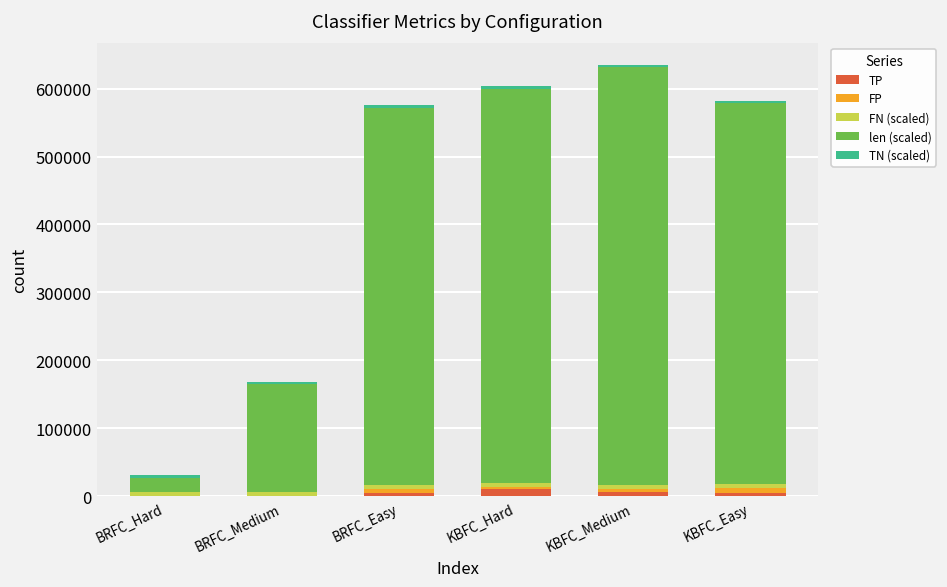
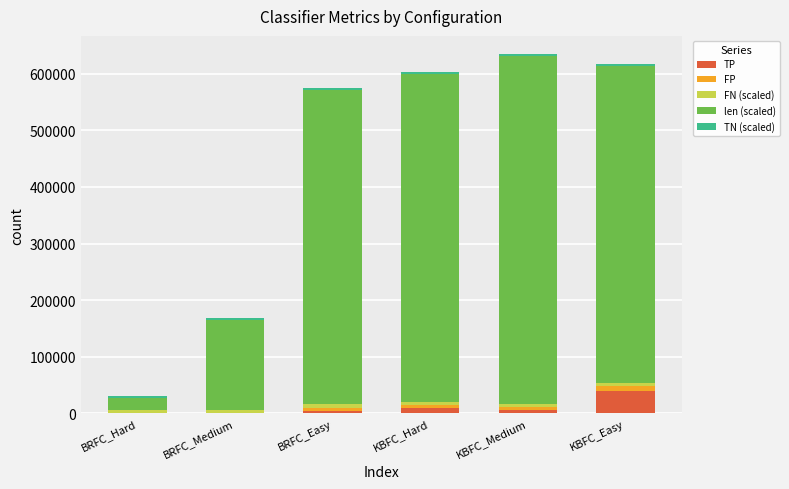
TP, KBFC_Easy: 0 -> 40000
